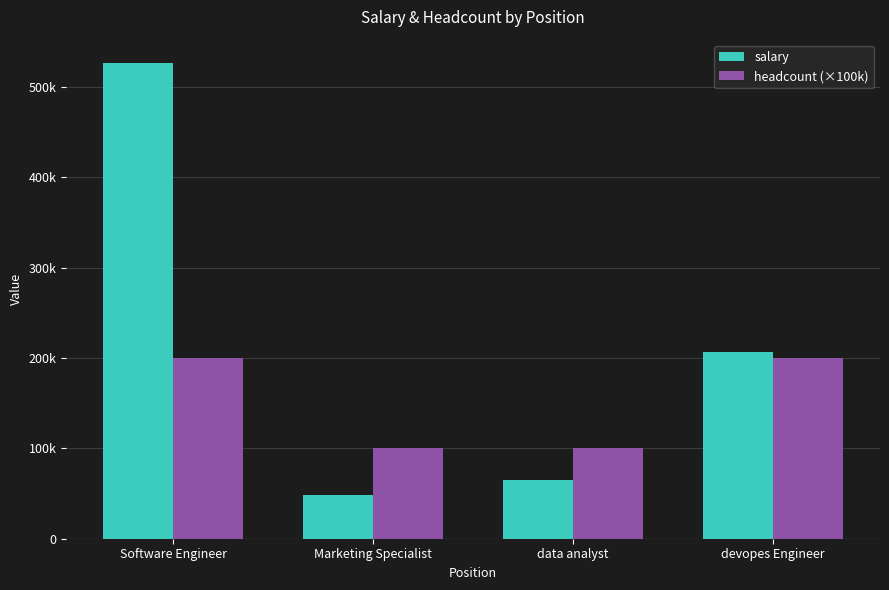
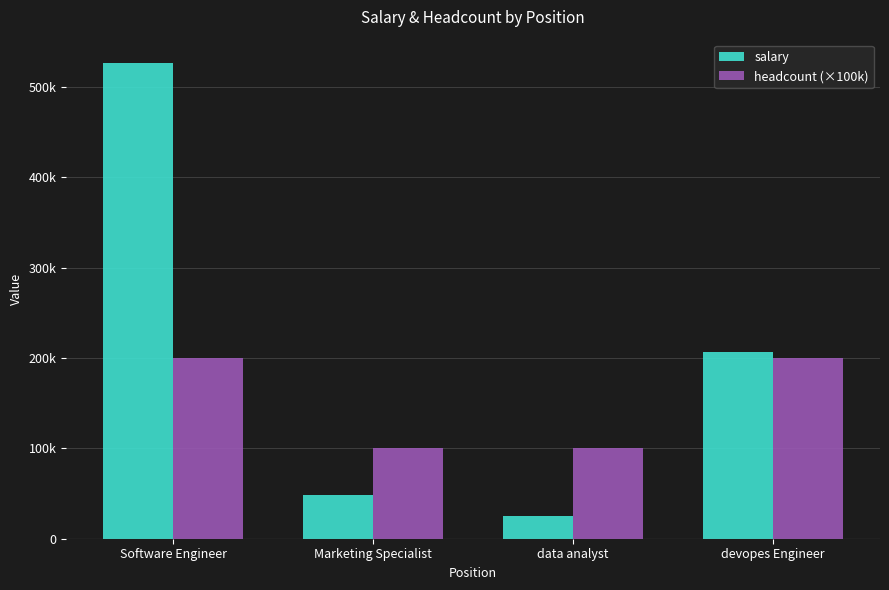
salary, data analyst: 70000 -> 30000
